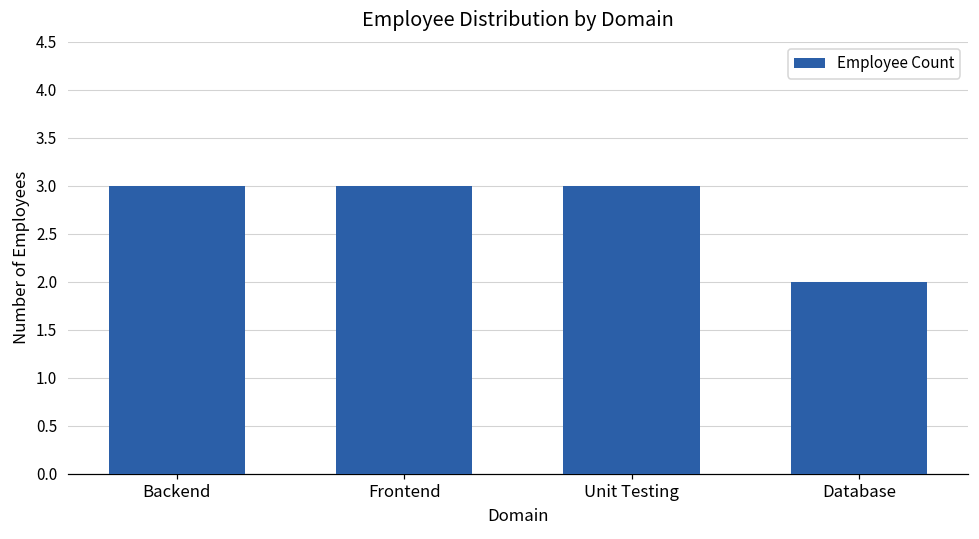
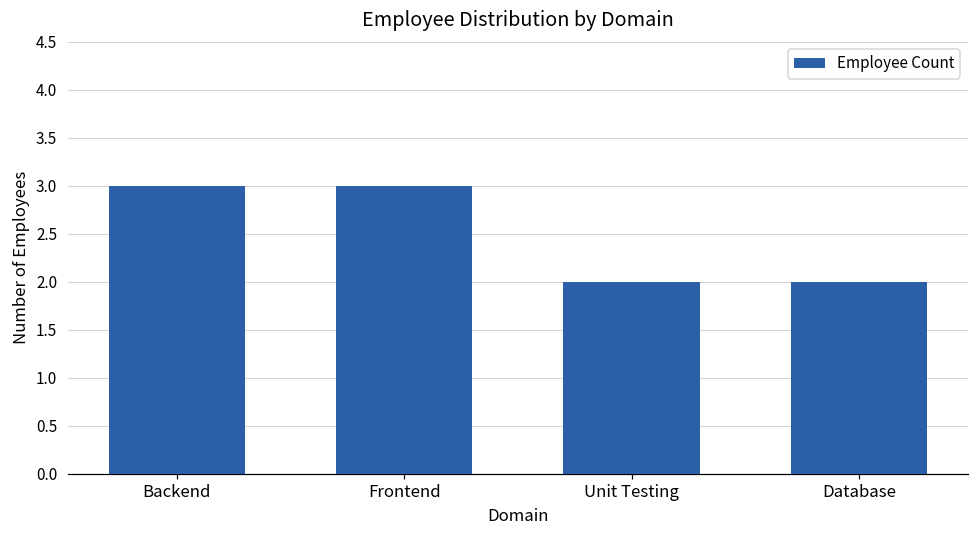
Unit Testing: 3 -> 2
